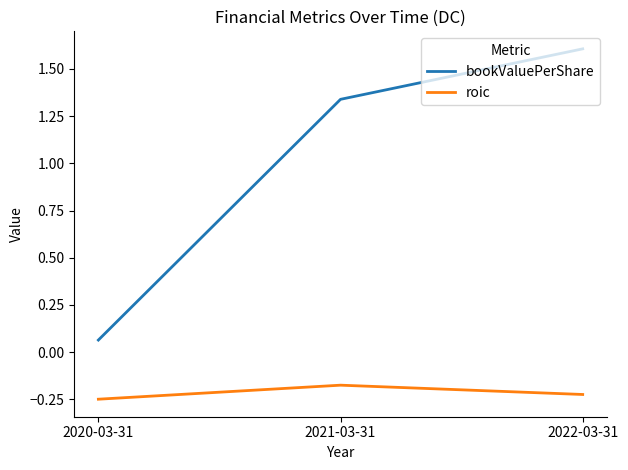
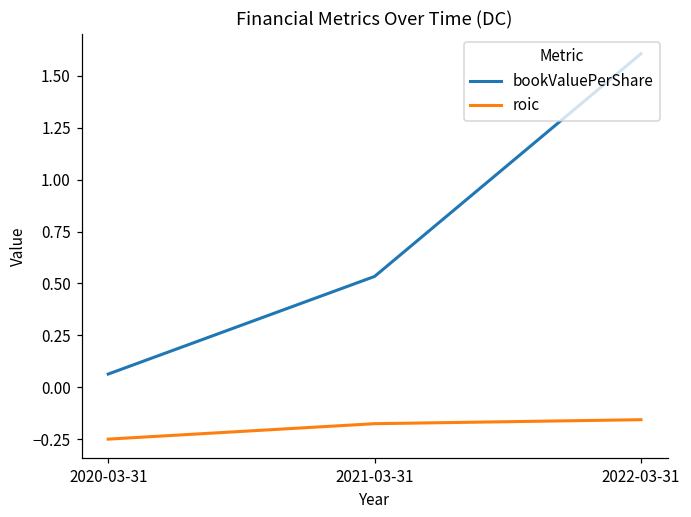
bookValuePerShare, 2021-03-31: 1.34 -> 0.53
roic, 2022-03-31: -0.22 -> -0.16
